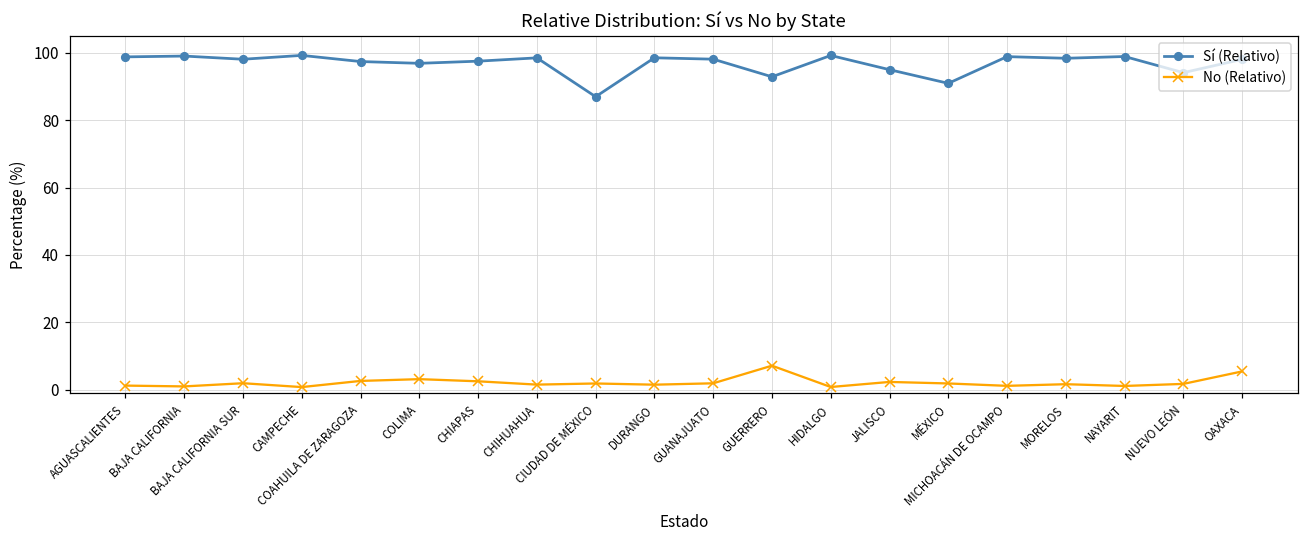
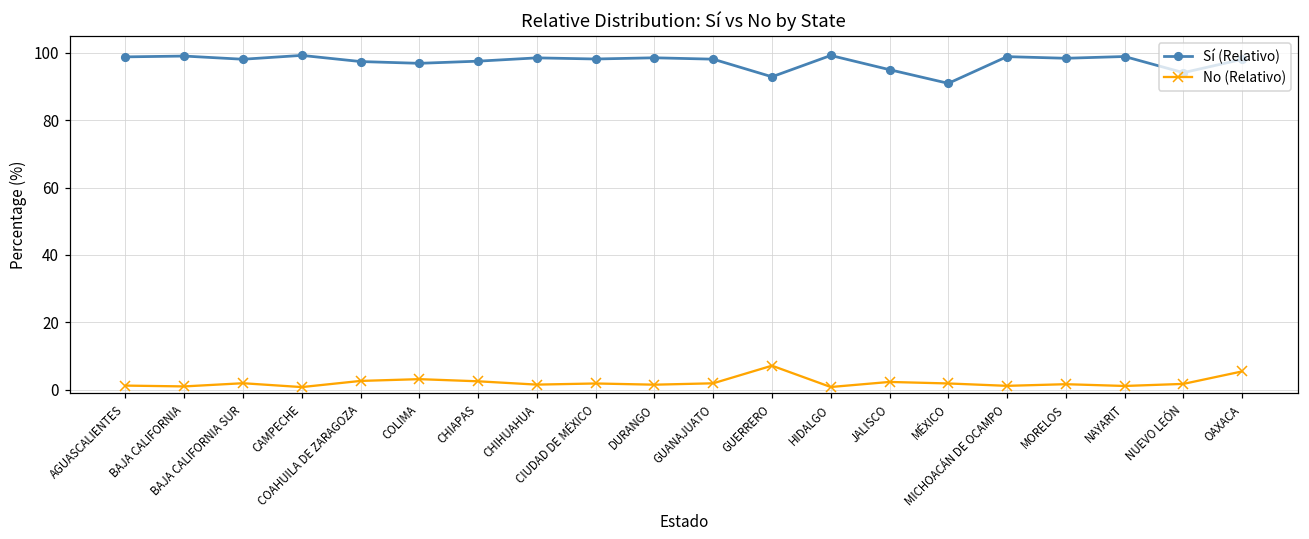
Sí (Relativo), CIUDAD DE MÉXICO: 87 -> 98
